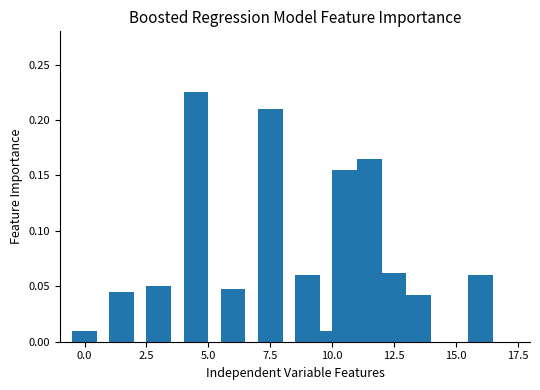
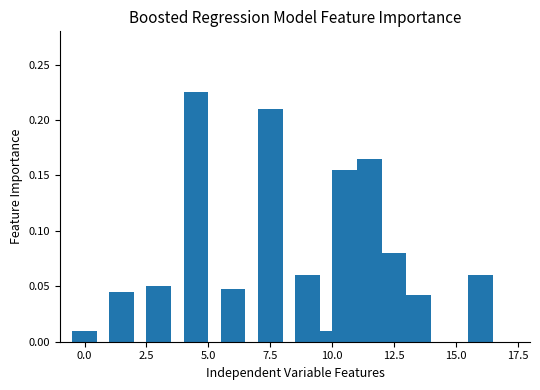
12.5: 0.062 -> 0.080
